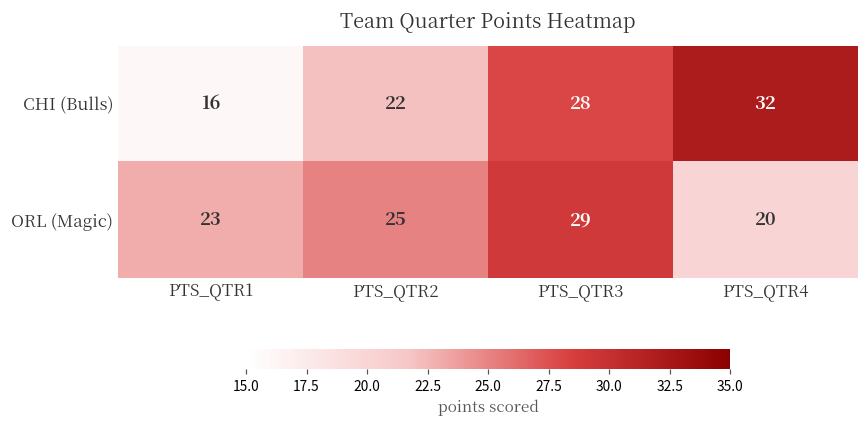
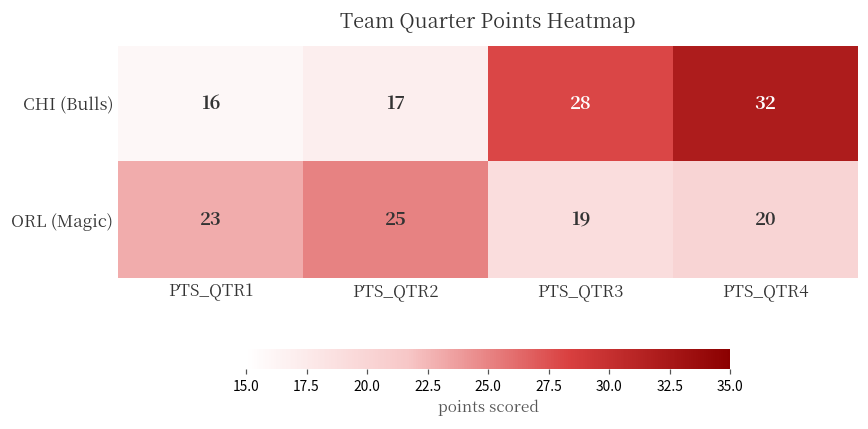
CHI (Bulls), PTS_QTR2: 22 -> 17
ORL (Magic), PTS_QTR3: 29 -> 19
